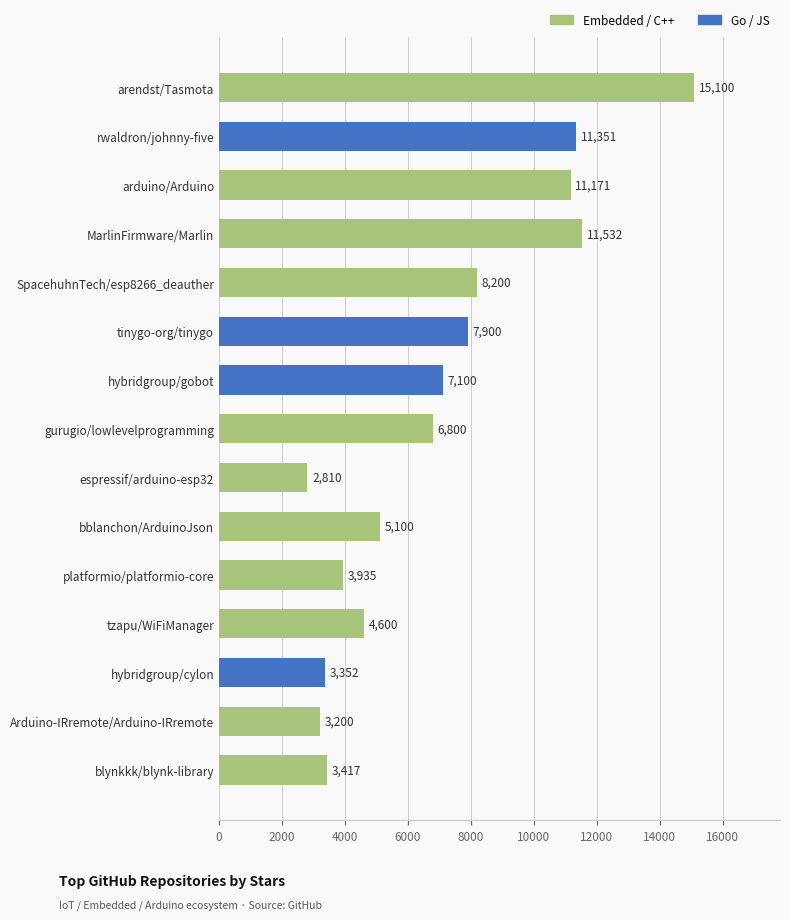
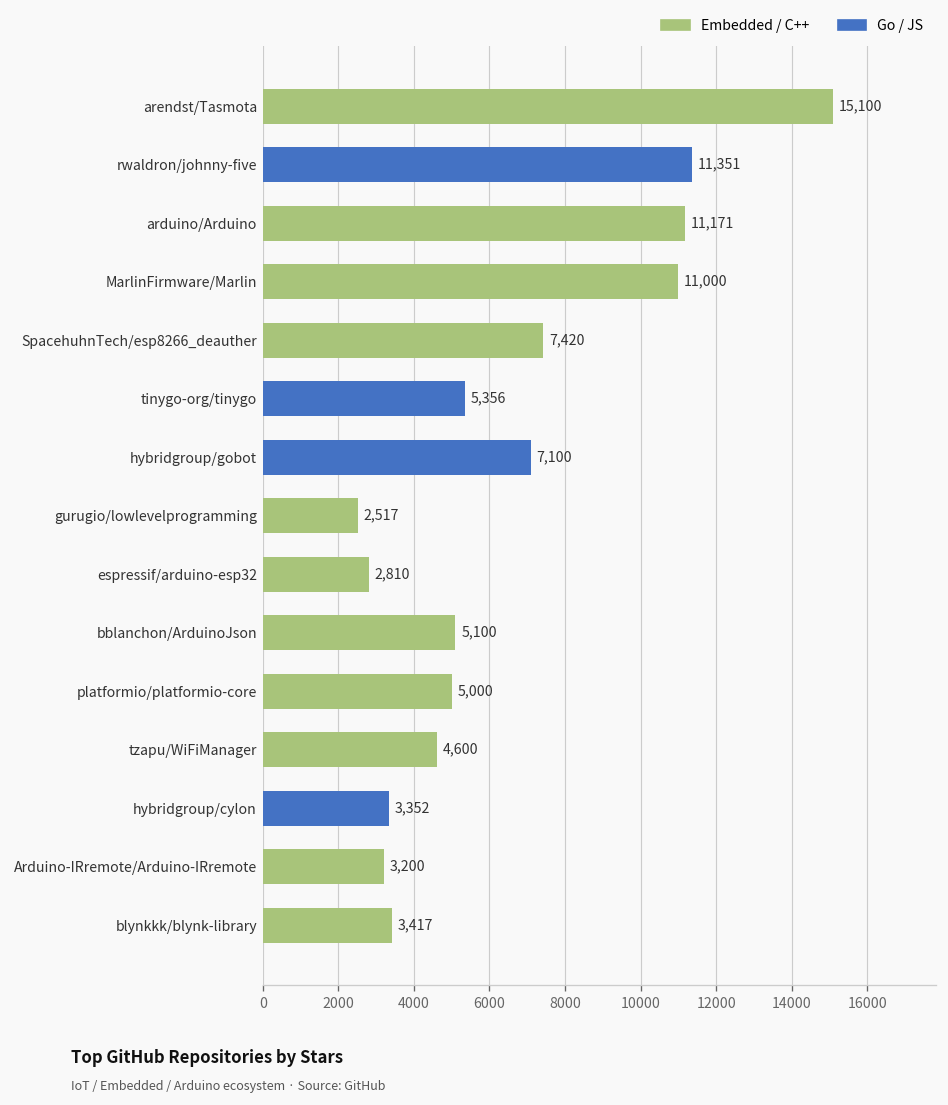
MarlinFirmware/Marlin: 11,532 -> 11,000
SpacehuhnTech/esp8266_deauther: 8,200 -> 7,420
tinygo-org/tinygo: 7,900 -> 5,356
gurugio/lowlevelprogramming: 6,800 -> 2,517
platformio/platformio-core: 3,935 -> 5,000
